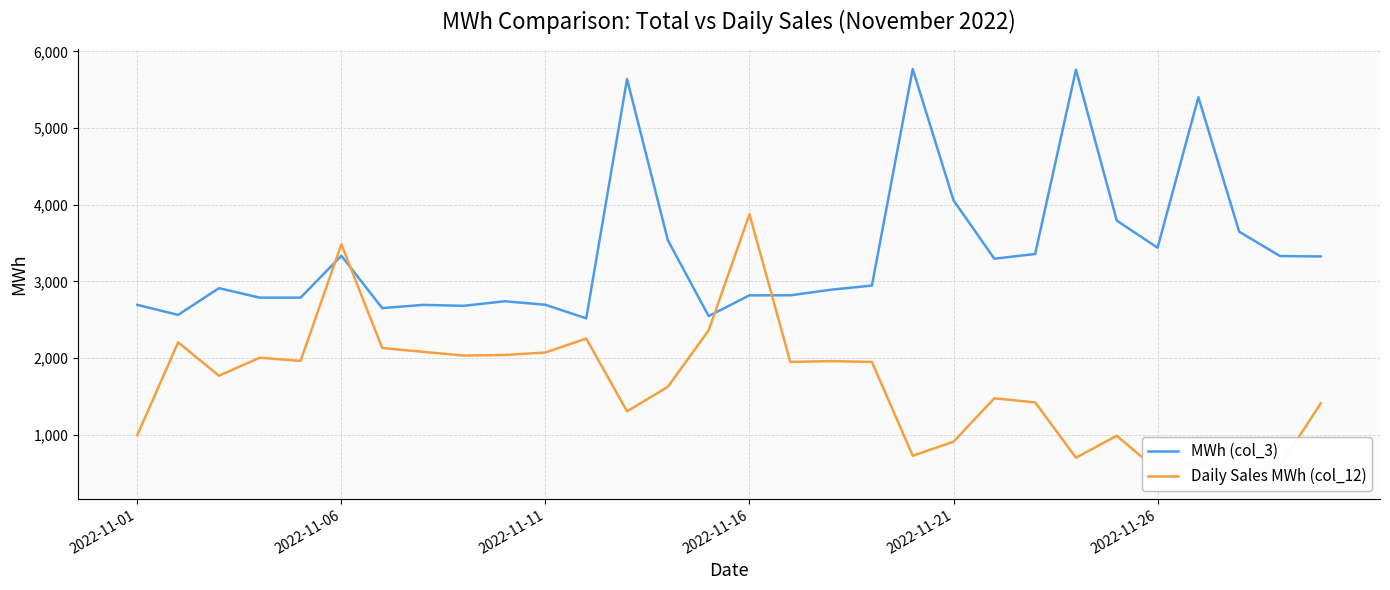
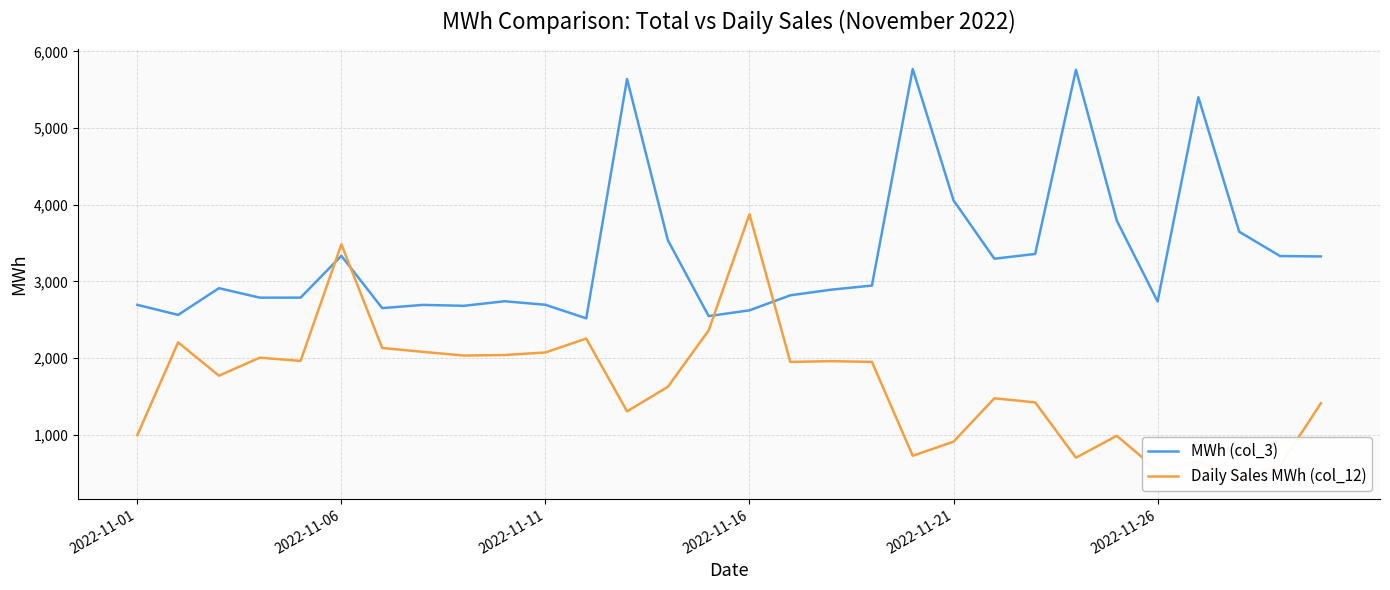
MWh (col_3), 2022-11-16: 2,800 -> 2,600
MWh (col_3), 2022-11-26: 3,400 -> 2,700
